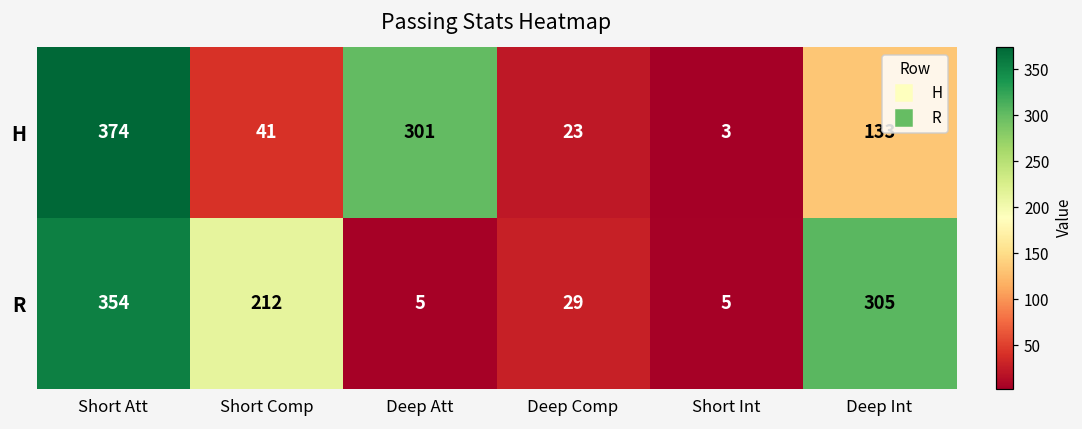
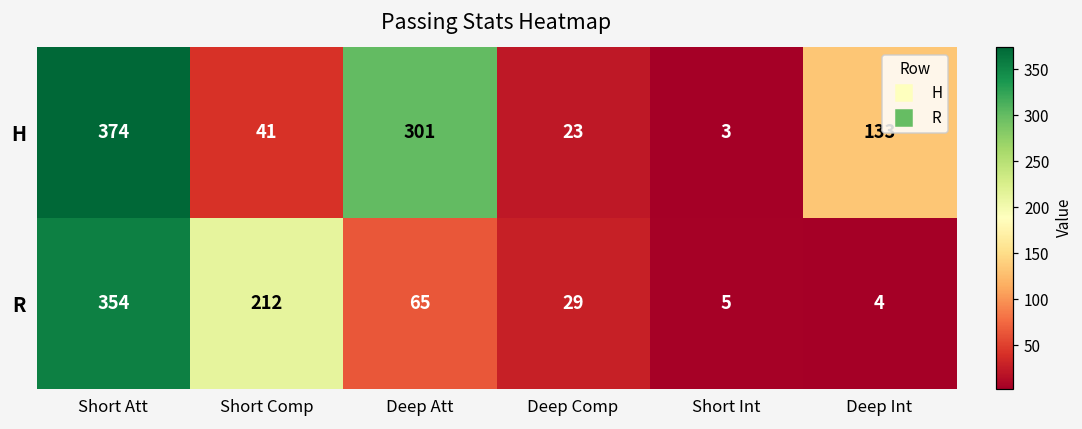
R, Deep Att: 5 -> 65
R, Deep Int: 305 -> 4
